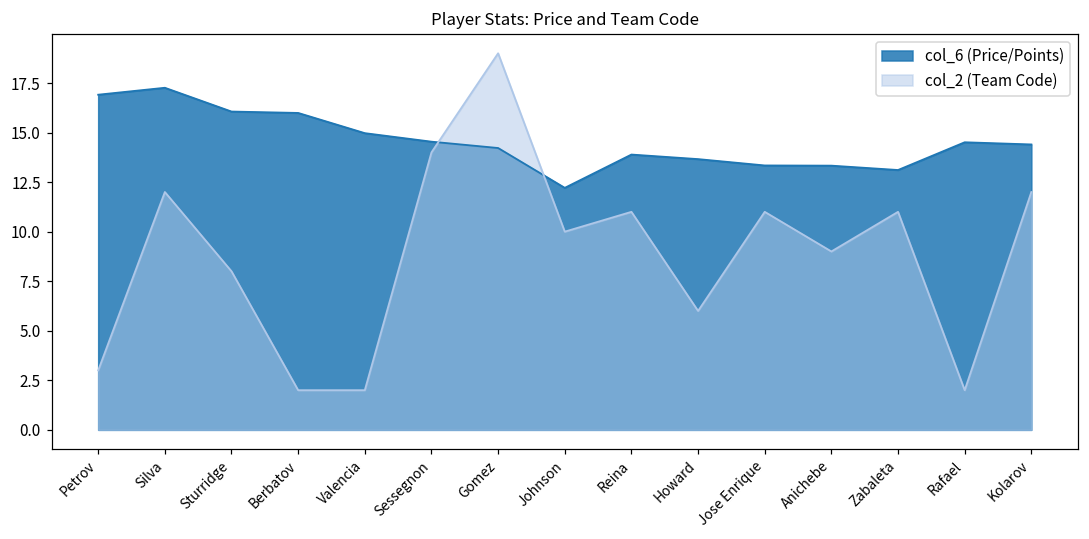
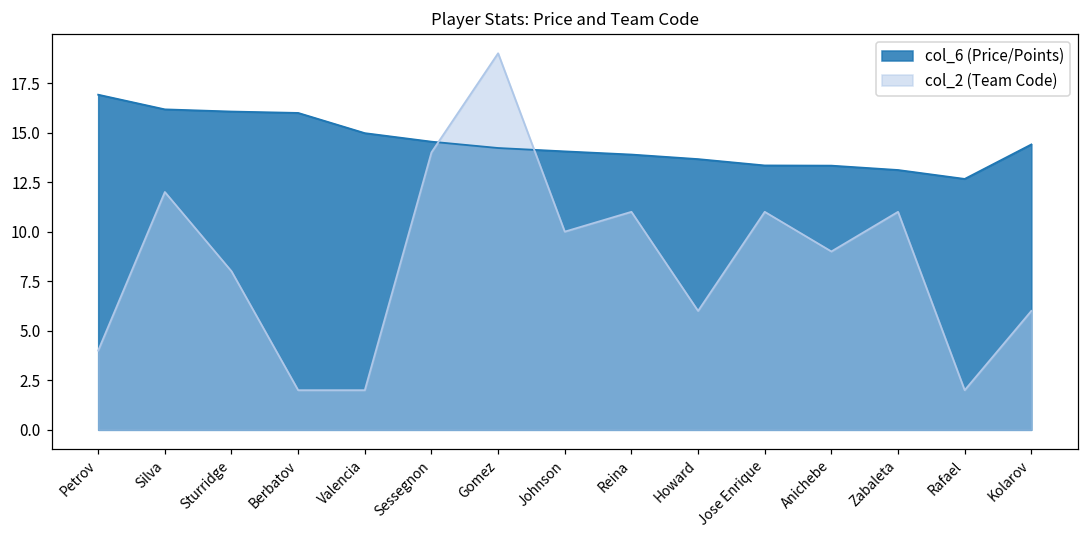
col_2 (Team Code), Petrov: 3 -> 4
col_6 (Price/Points), Silva: 17.3 -> 16.2
col_6 (Price/Points), Johnson: 12.2 -> 14.1
col_6 (Price/Points), Rafael: 14.5 -> 12.7
col_2 (Team Code), Kolarov: 12 -> 6
